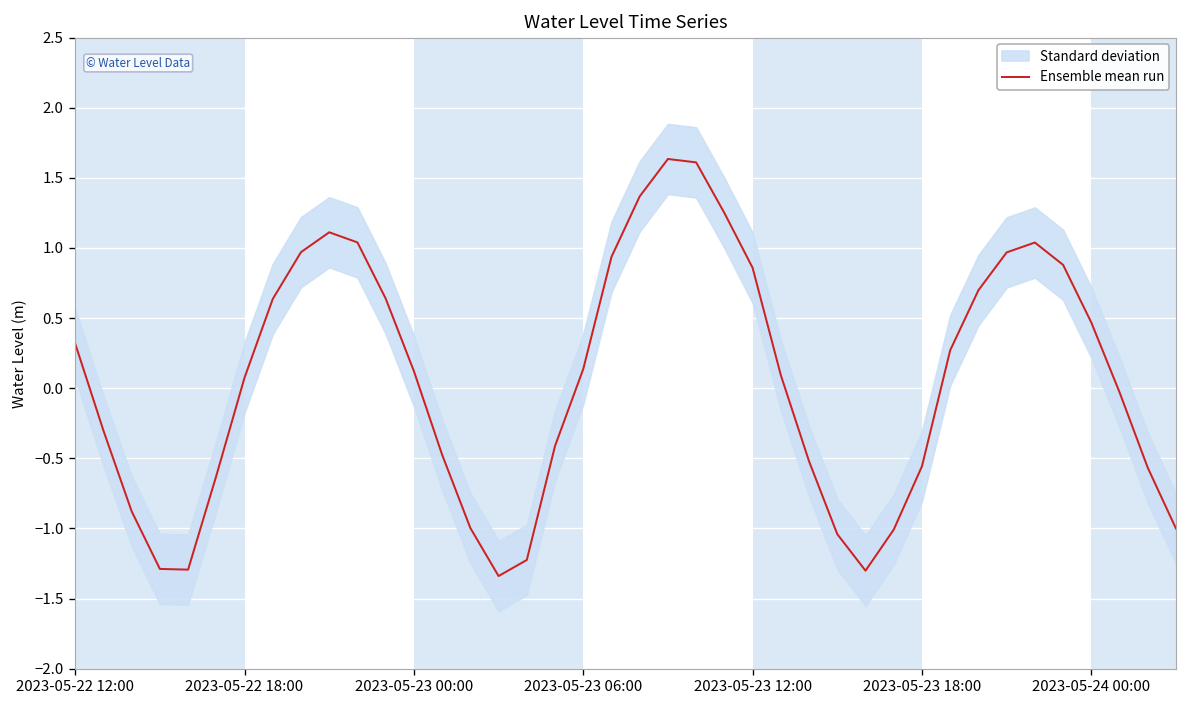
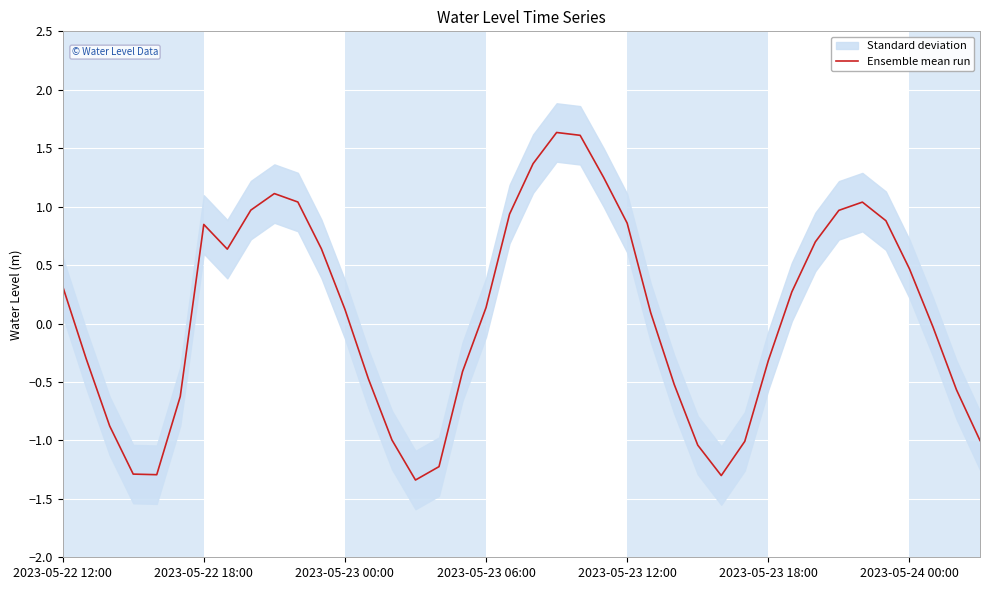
Ensemble mean run, 2023-05-22 18:00: 0.08 -> 0.85
Ensemble mean run, 2023-05-23 18:00: -0.56 -> -0.32
